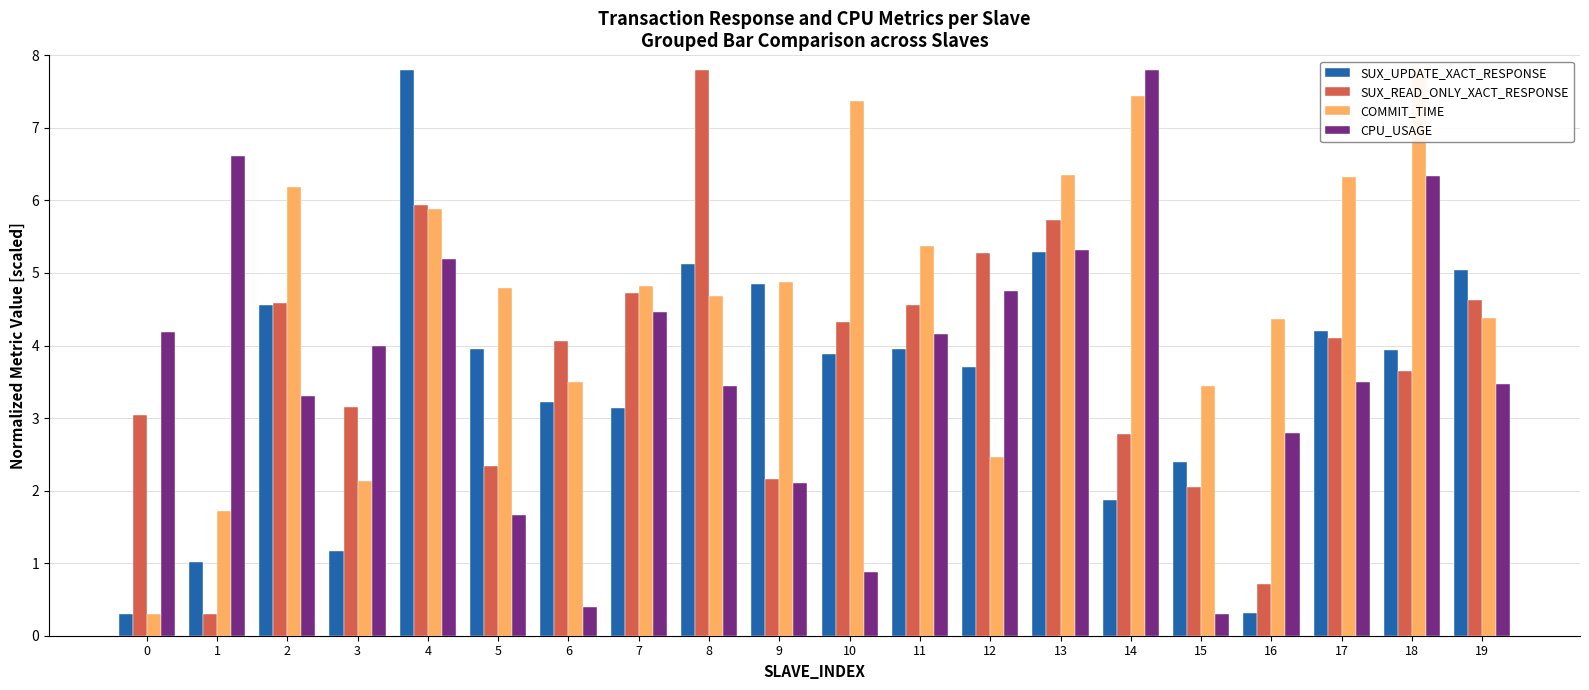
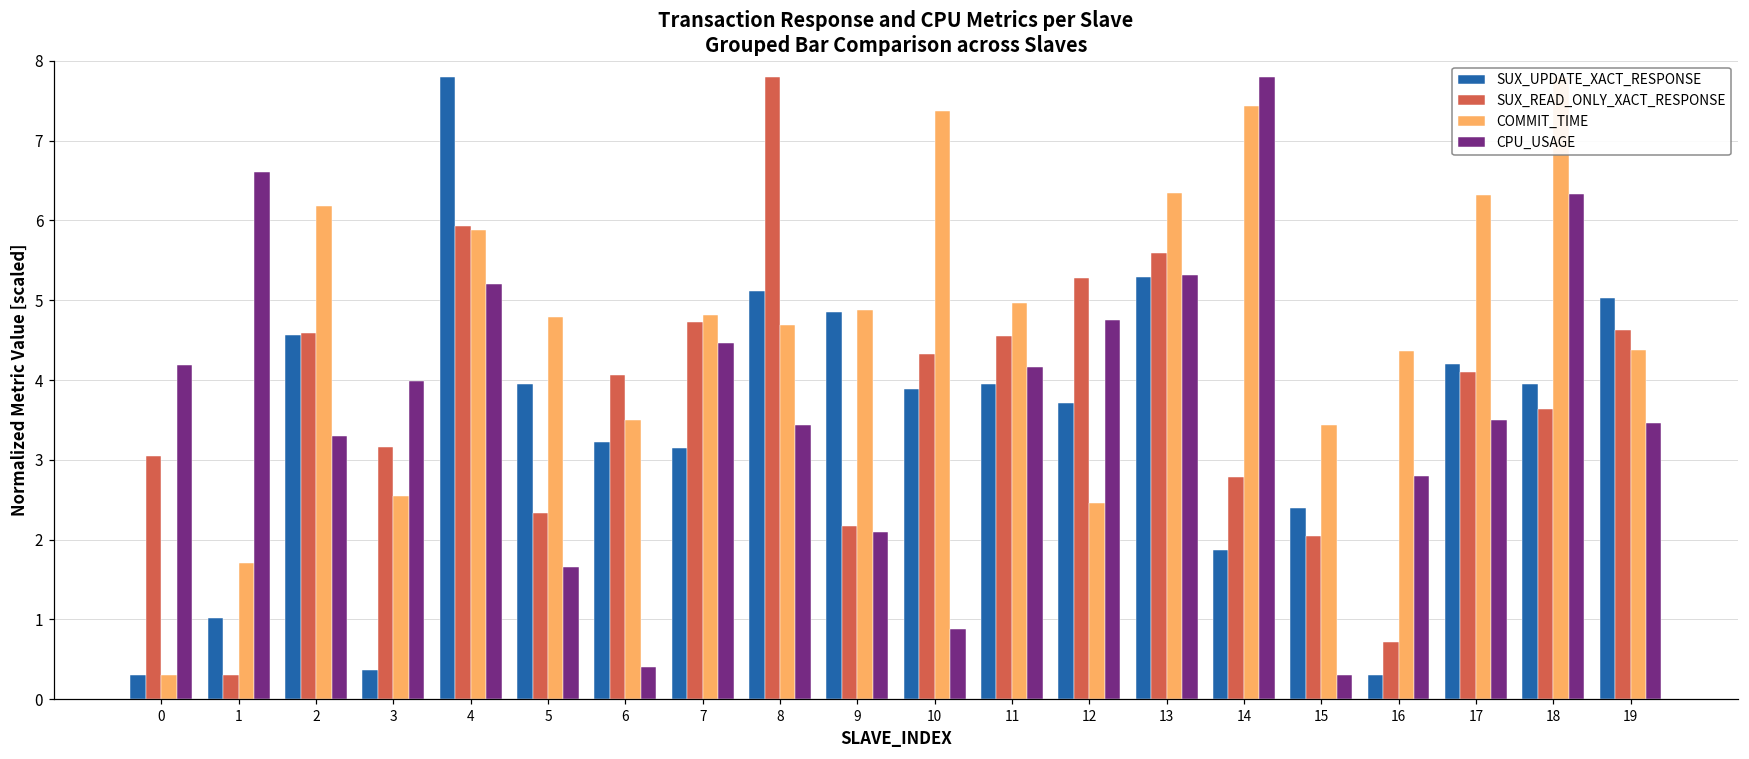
SUX_UPDATE_XACT_RESPONSE, 3: 1.2 -> 0.4
COMMIT_TIME, 3: 2.1 -> 2.5
COMMIT_TIME, 11: 5.4 -> 5.0
SUX_READ_ONLY_XACT_RESPONSE, 13: 5.7 -> 5.6
